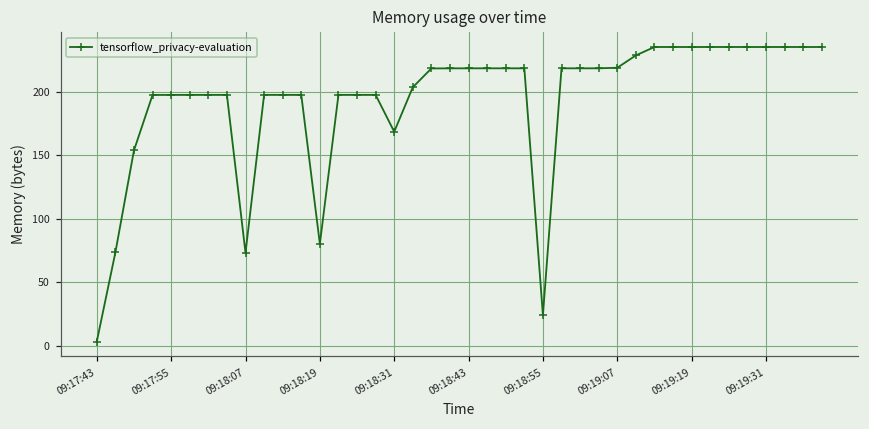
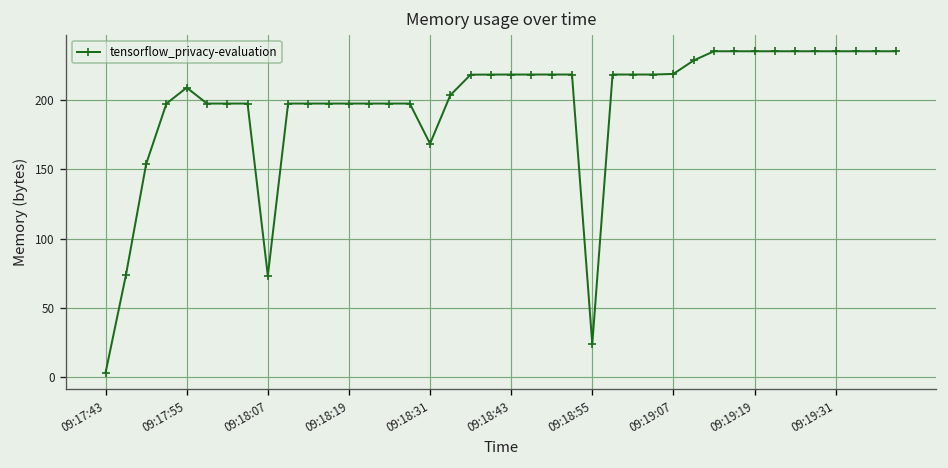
09:17:55: 197 -> 209
09:18:19: 80 -> 197
